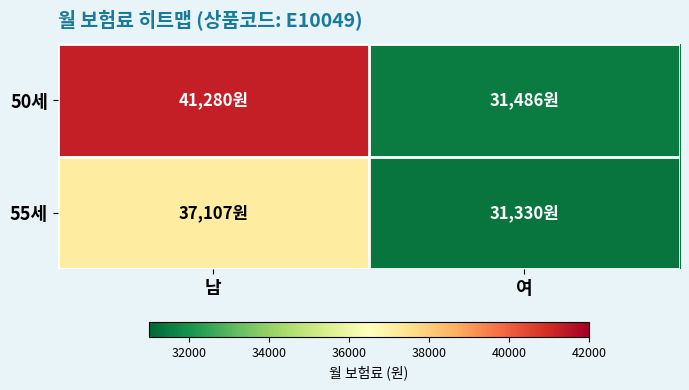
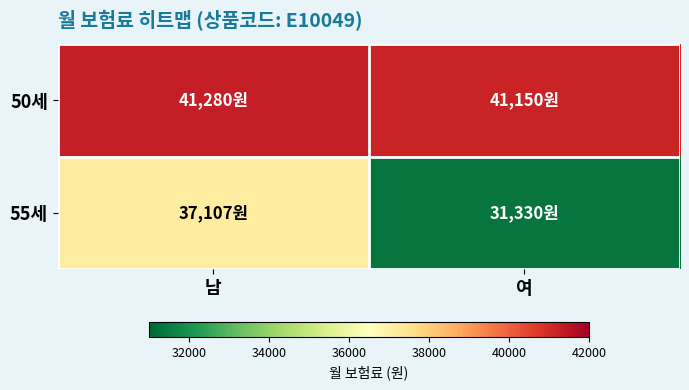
50세, 여: 31,486원 -> 41,150원
